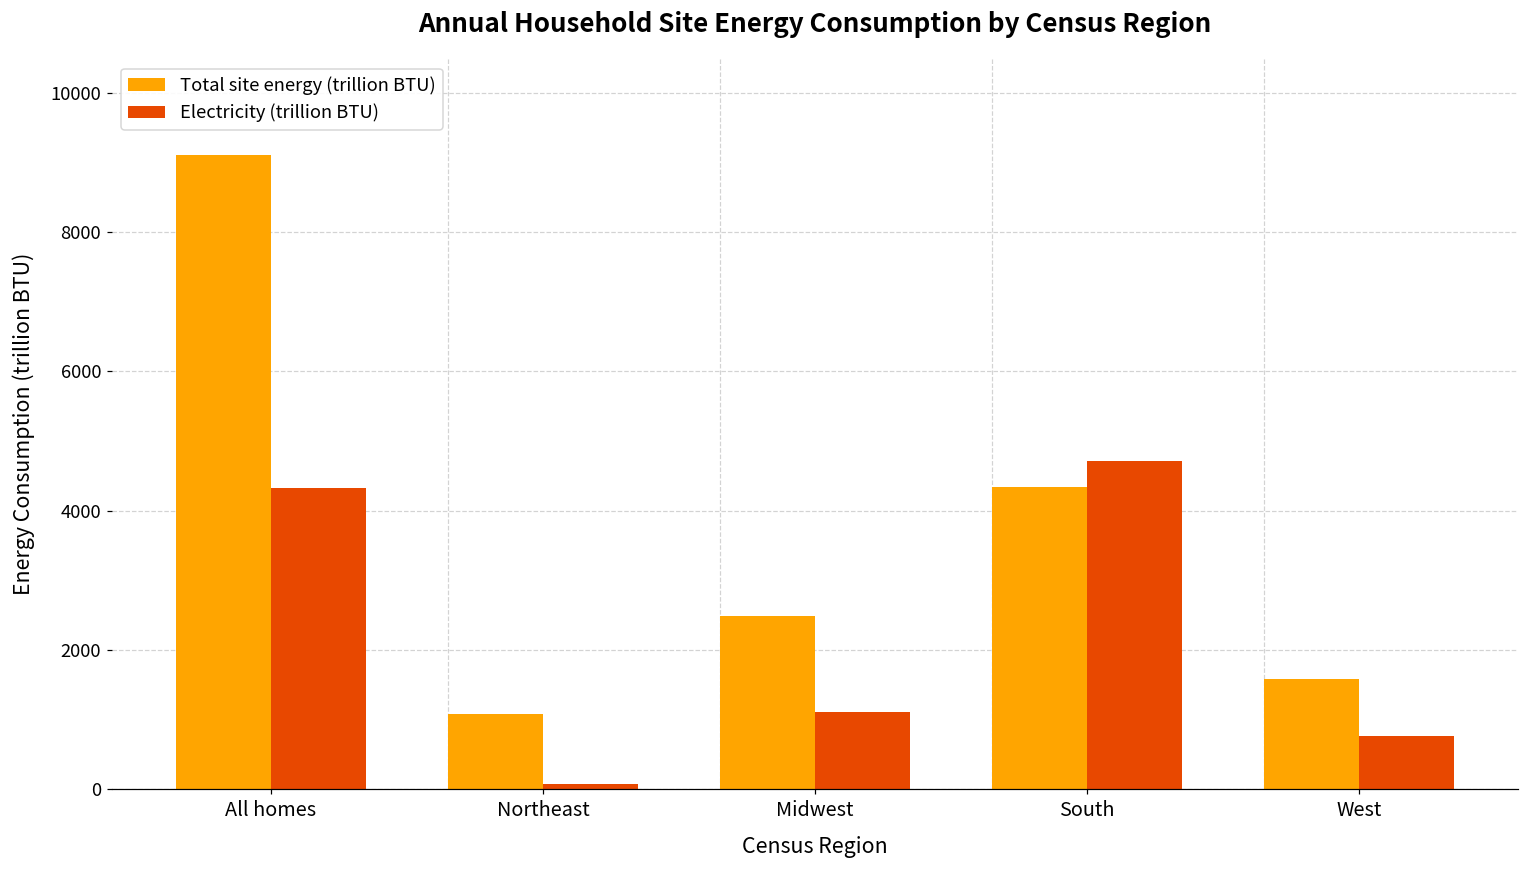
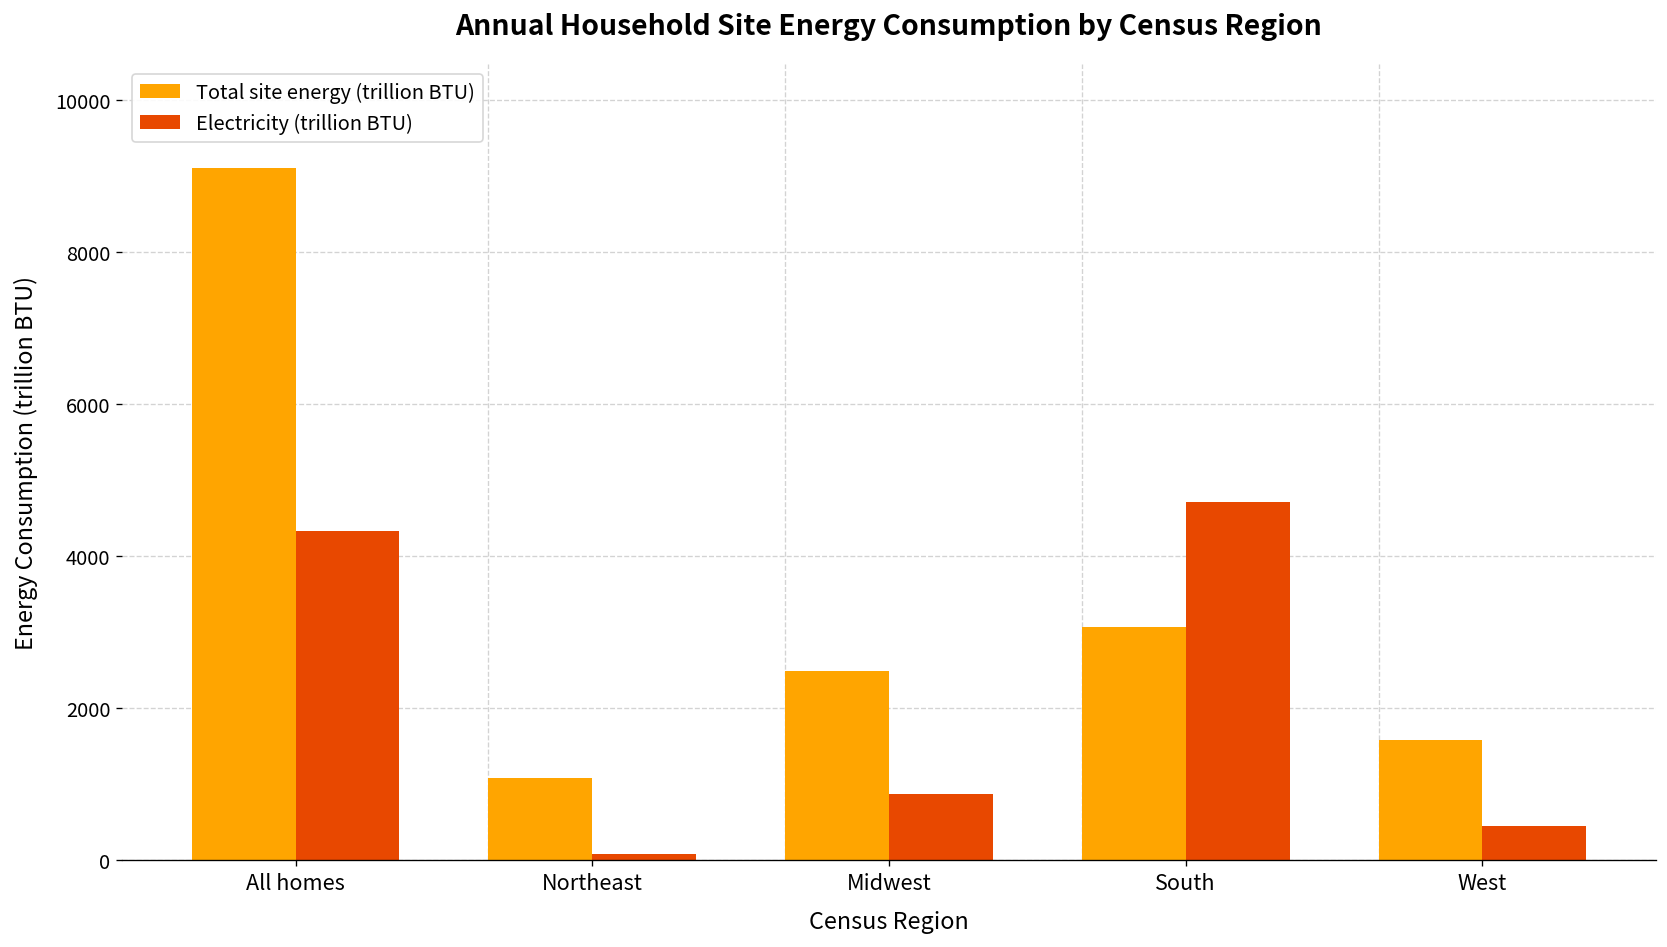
Electricity (trillion BTU), Midwest: 1100 -> 900
Total site energy (trillion BTU), South: 4300 -> 3100
Electricity (trillion BTU), West: 800 -> 400
